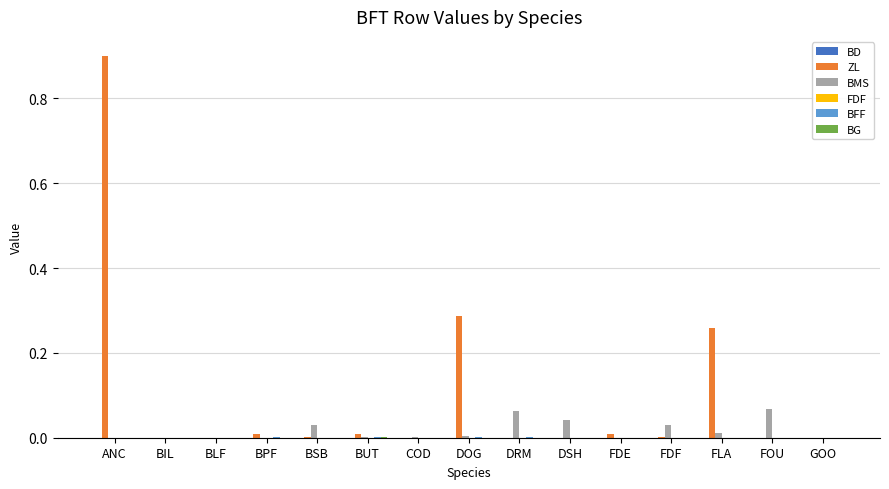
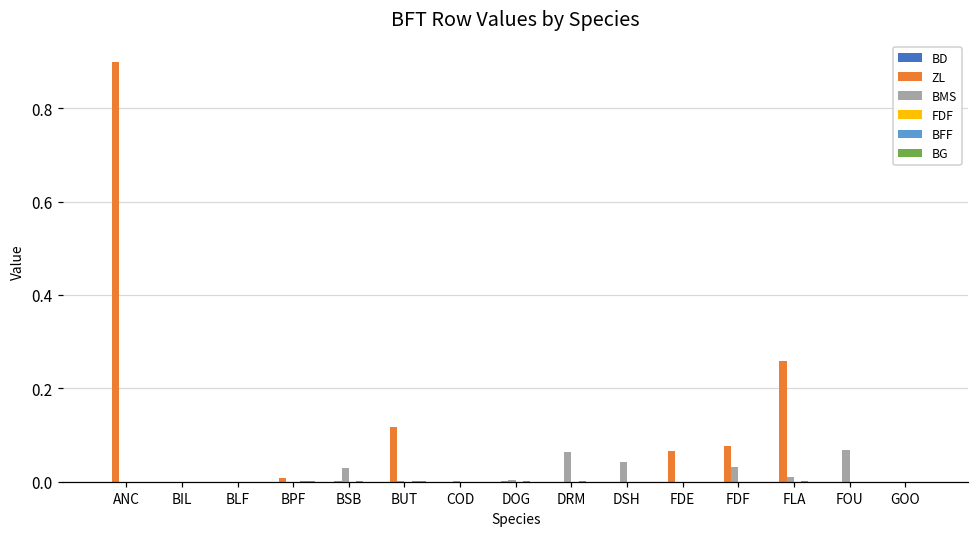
ZL, BUT: 0.01 -> 0.12
ZL, DOG: 0.29 -> 0.00
ZL, FDE: 0.01 -> 0.06
ZL, FDF: 0.00 -> 0.08
